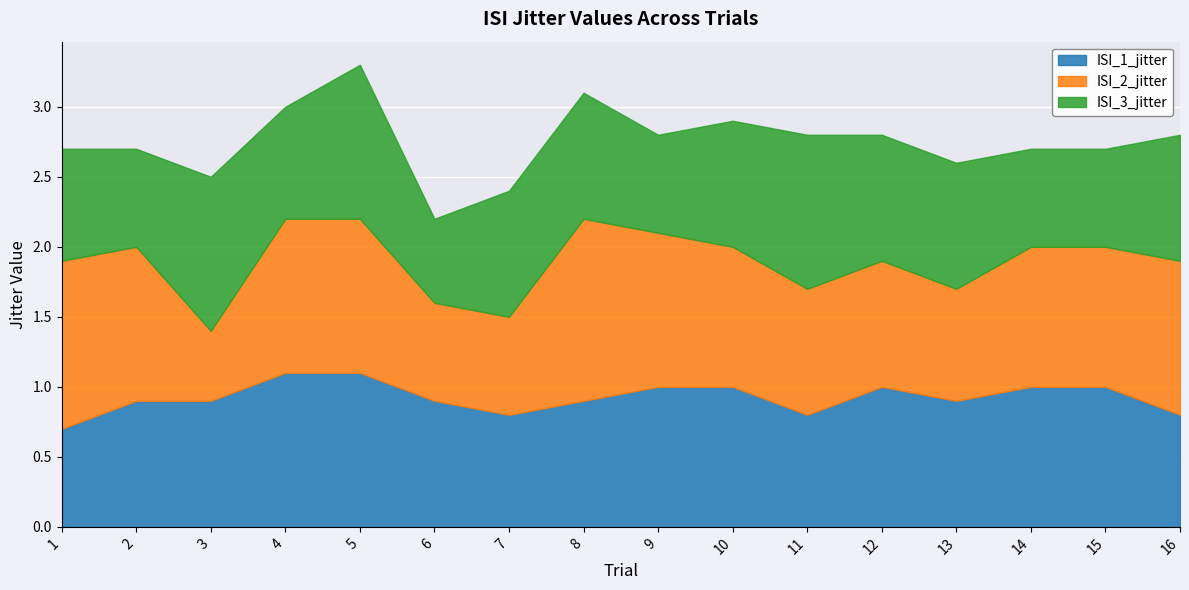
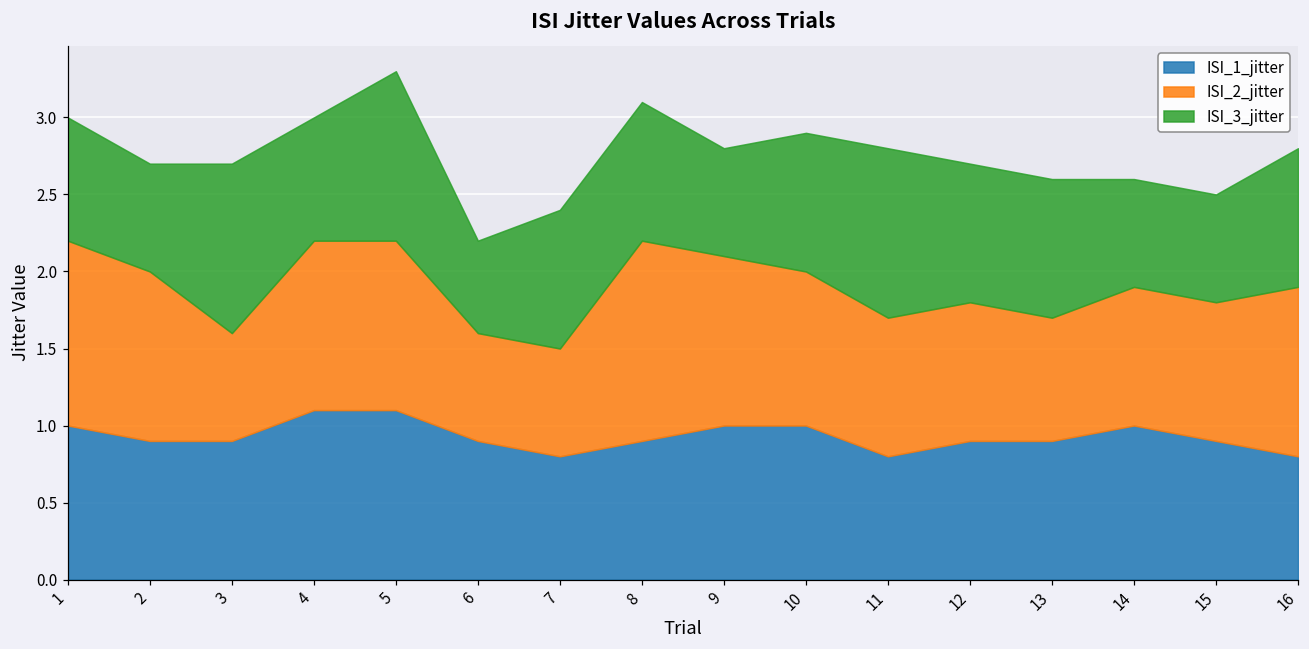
ISI_1_jitter, 1: 0.7 -> 1.0
ISI_2_jitter, 3: 0.5 -> 0.7
ISI_1_jitter, 12: 1.0 -> 0.9
ISI_2_jitter, 14: 1.0 -> 0.9
ISI_1_jitter, 15: 1.0 -> 0.9
ISI_2_jitter, 15: 1.0 -> 0.9
